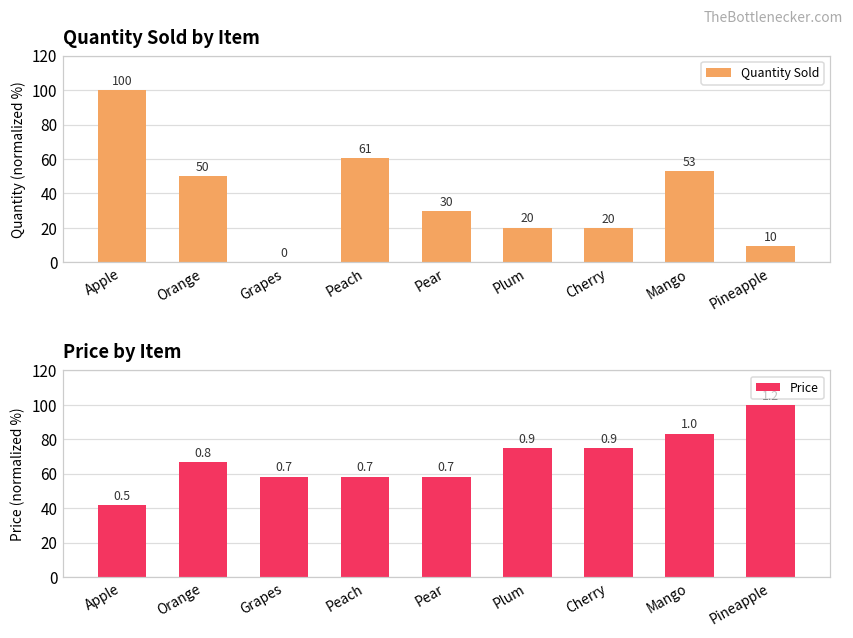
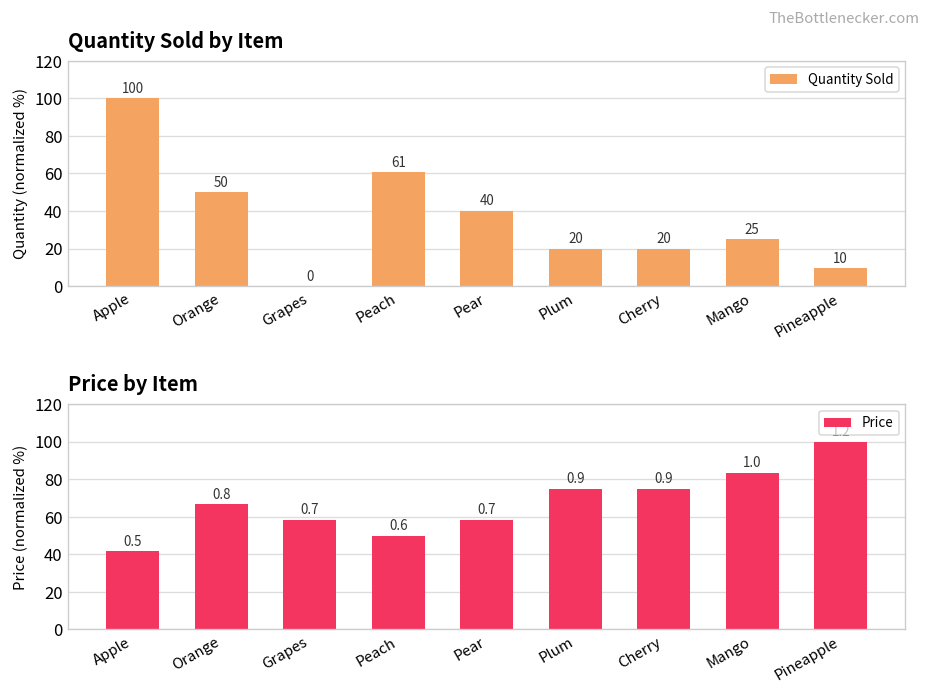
Quantity Sold by Item, Pear: 30 -> 40
Quantity Sold by Item, Mango: 53 -> 25
Price by Item, Peach: 0.7 -> 0.6
